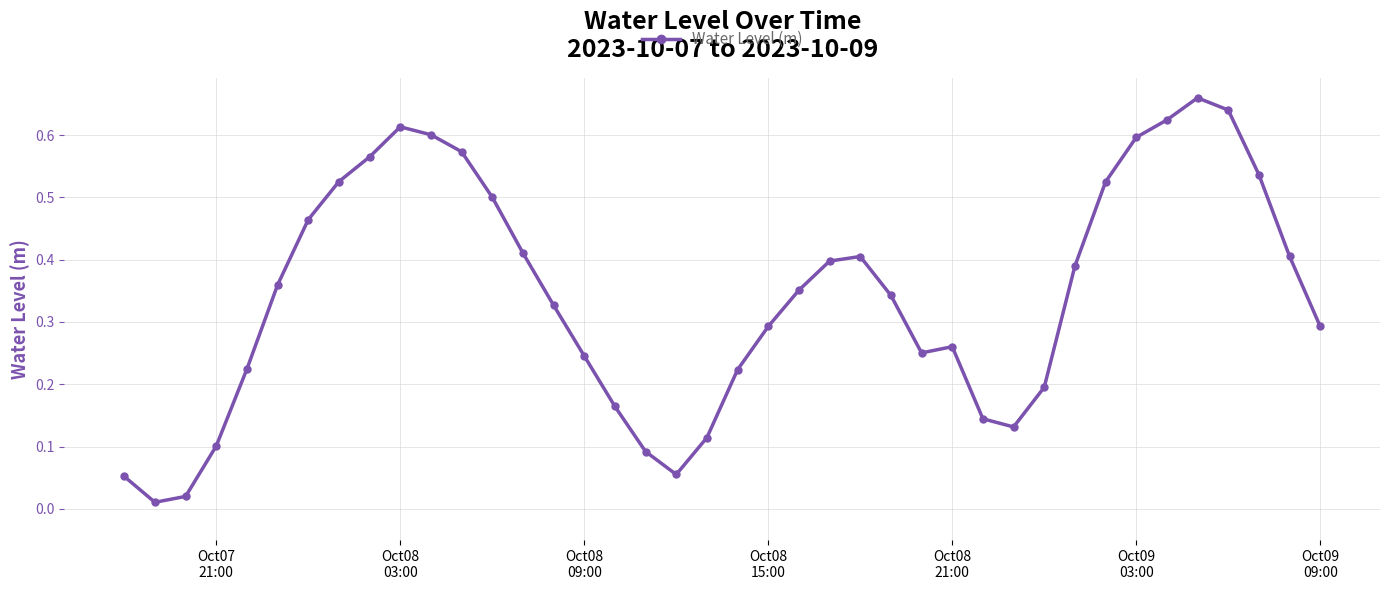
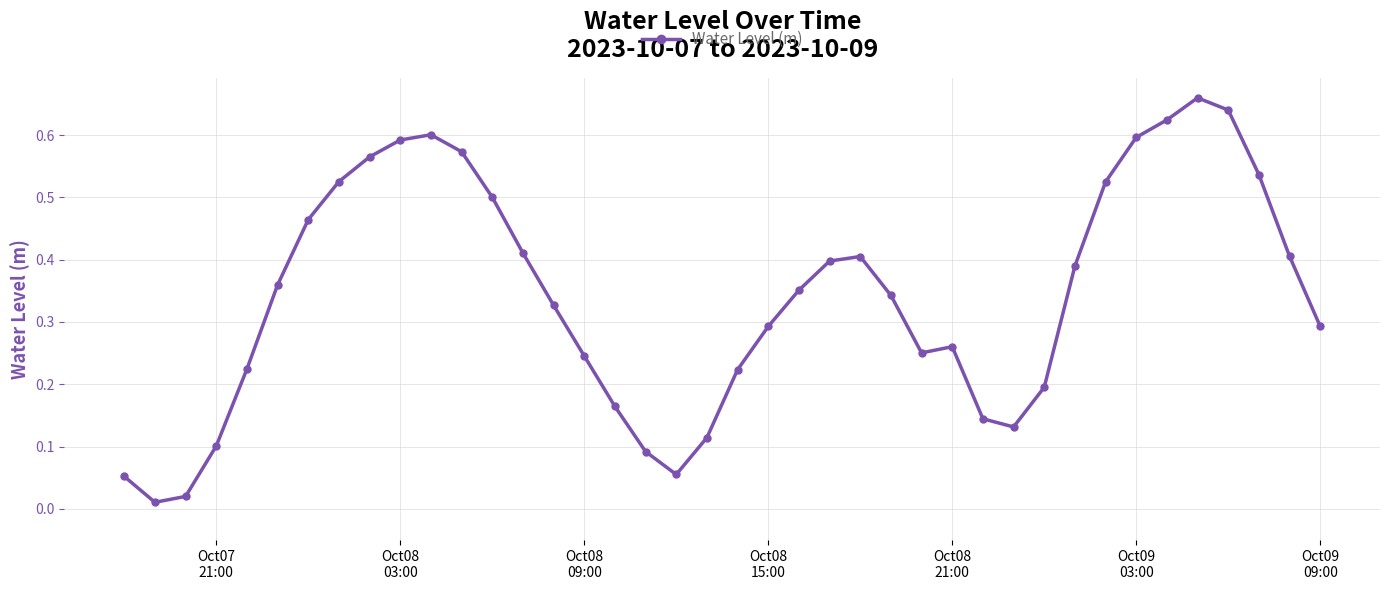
Oct08 03:00: 0.61 -> 0.59
